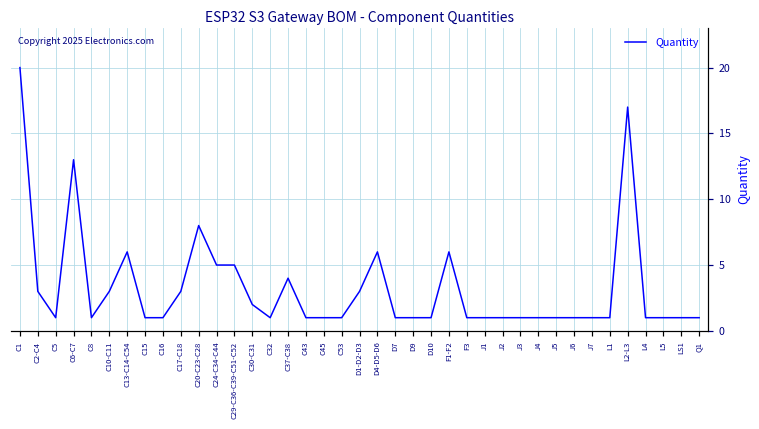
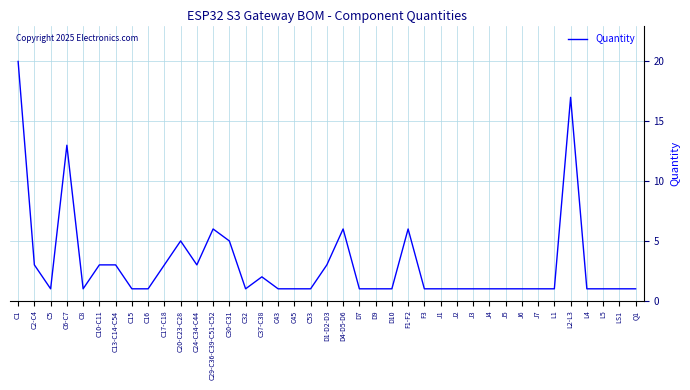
C13-C14-C54: 6 -> 3
C20-C23-C28: 8 -> 5
C24-C34-C44: 5 -> 3
C29-C36-C39-C51-C52: 5 -> 6
C30-C31: 2 -> 5
C37-C38: 4 -> 2
